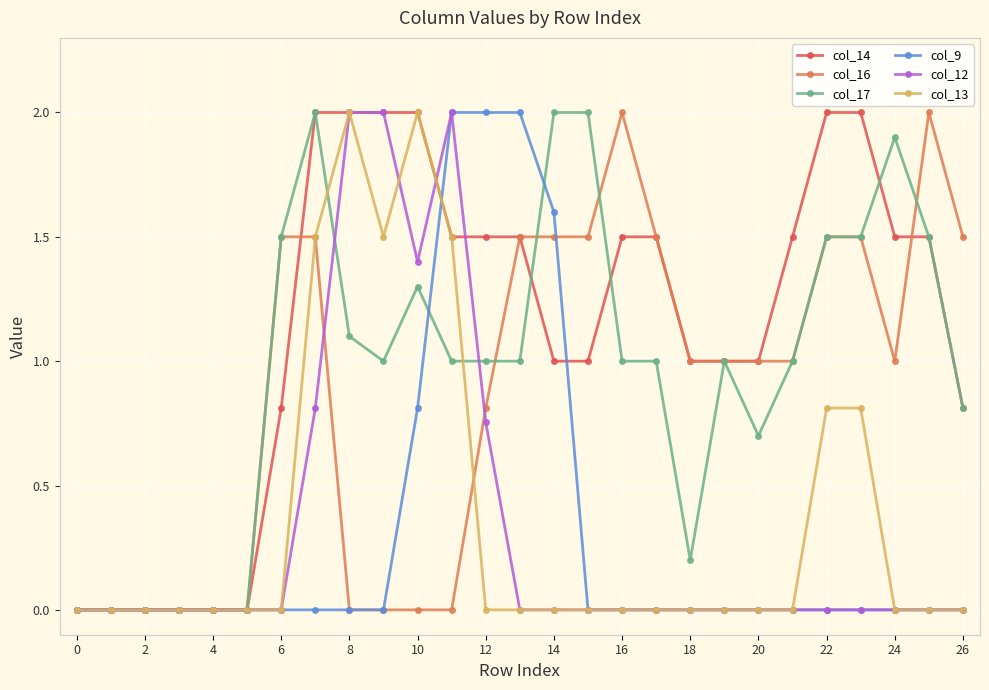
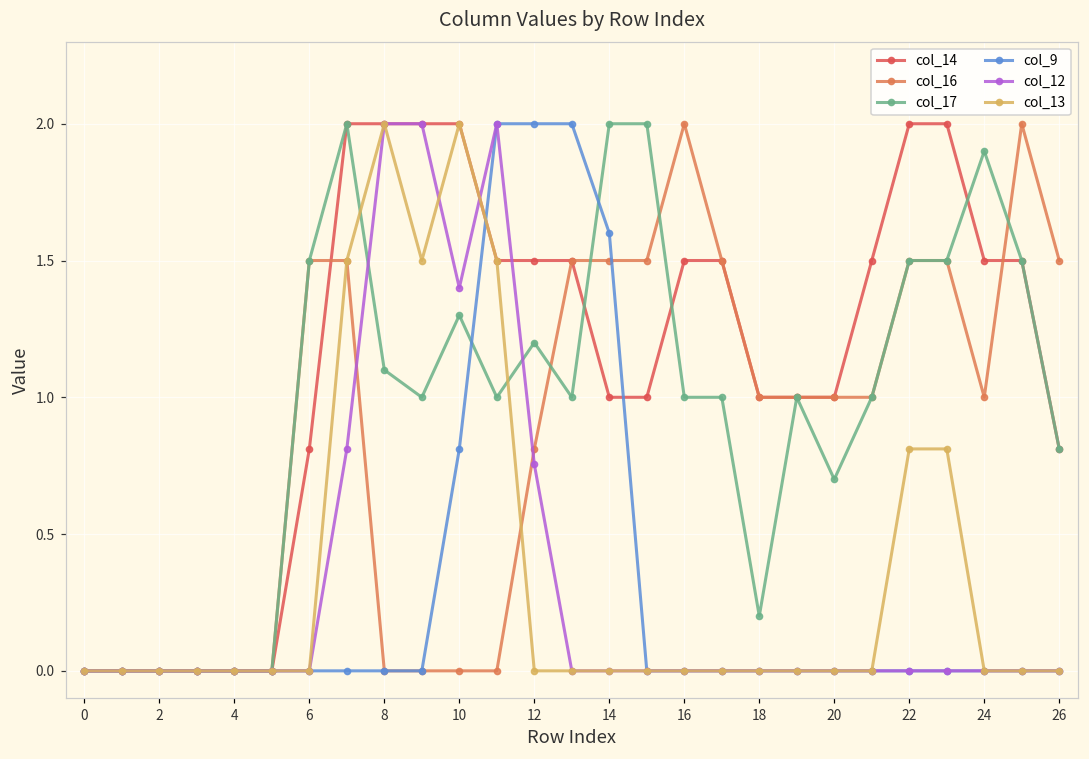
col_17, 12: 1.0 -> 1.2
